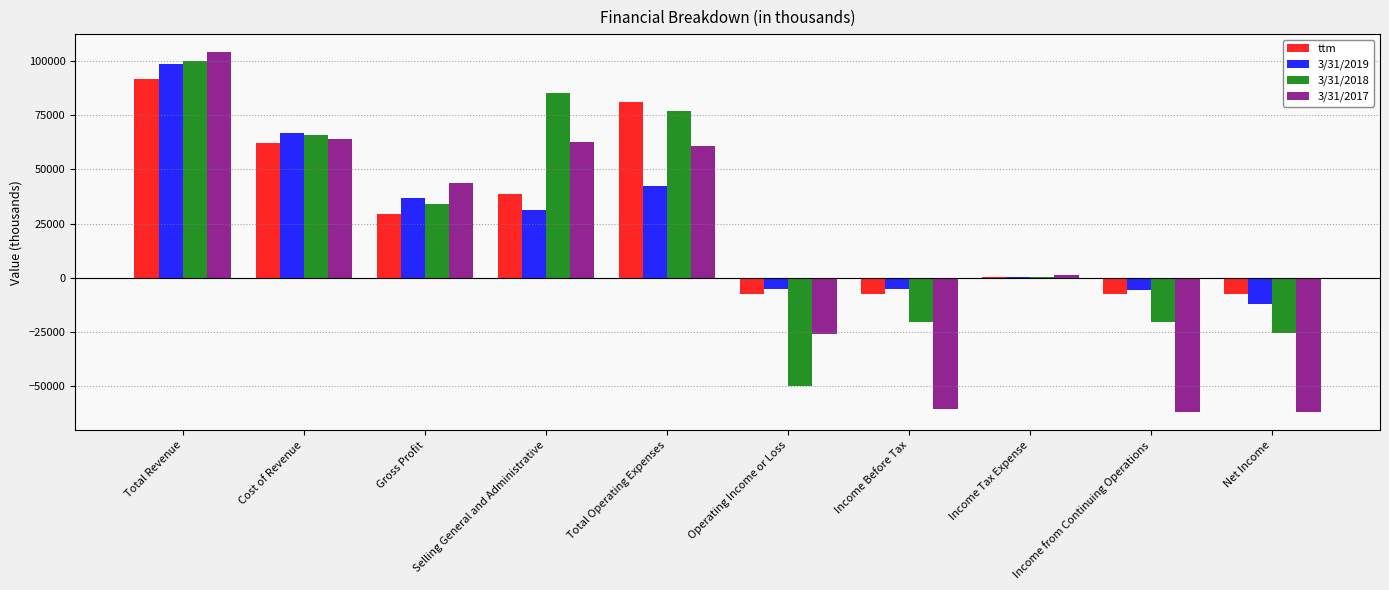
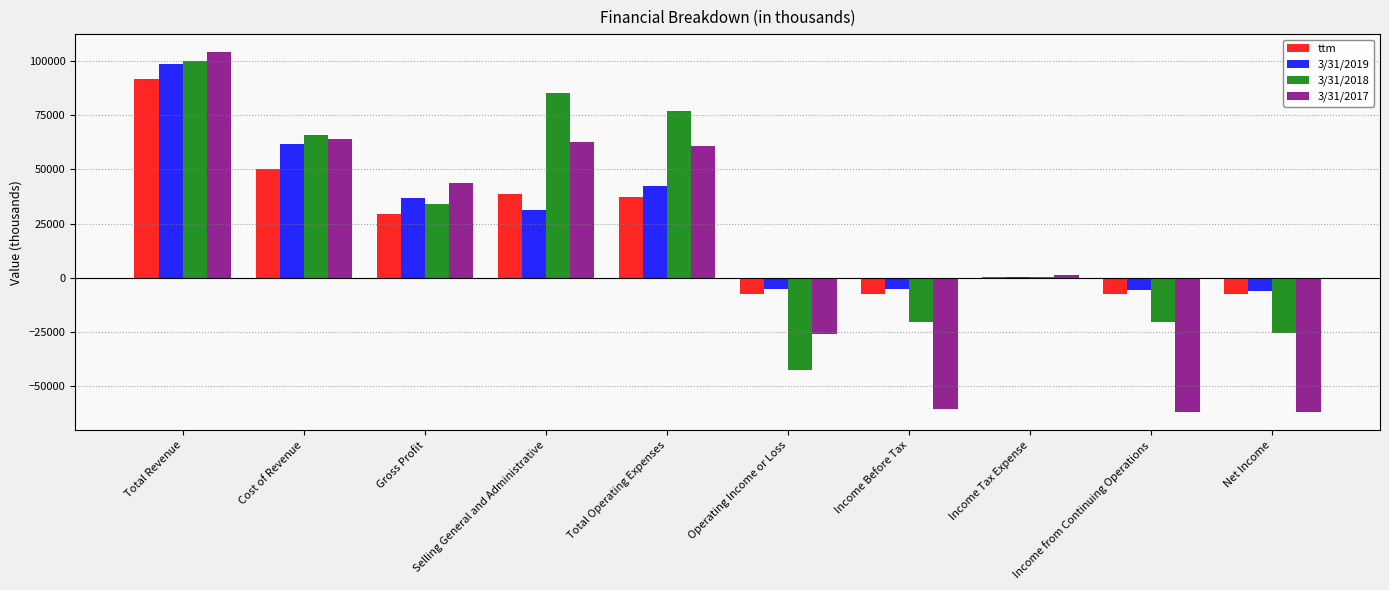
ttm, Cost of Revenue: 62000 -> 50000
3/31/2019, Cost of Revenue: 67000 -> 62000
ttm, Total Operating Expenses: 81000 -> 37000
3/31/2018, Operating Income or Loss: -50000 -> -42000
3/31/2019, Net Income: -12000 -> -6000
